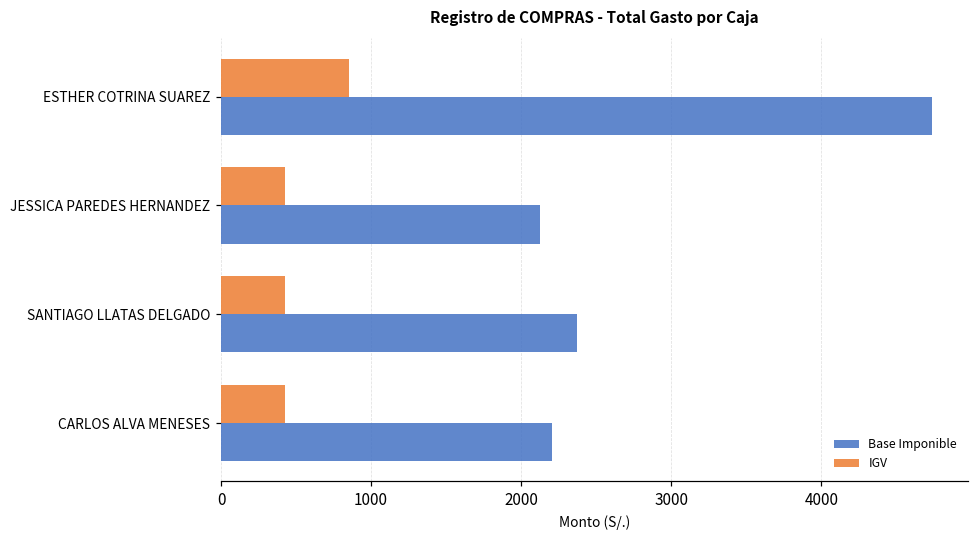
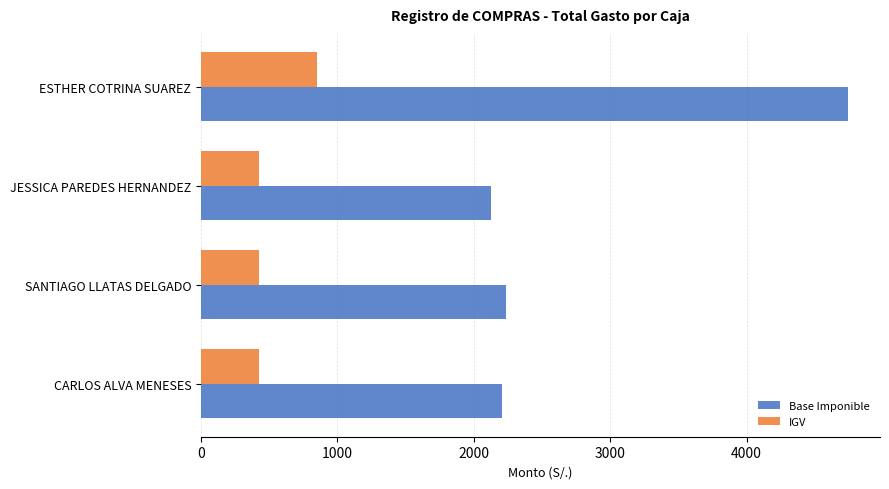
Base Imponible, SANTIAGO LLATAS DELGADO: 2370 -> 2240
